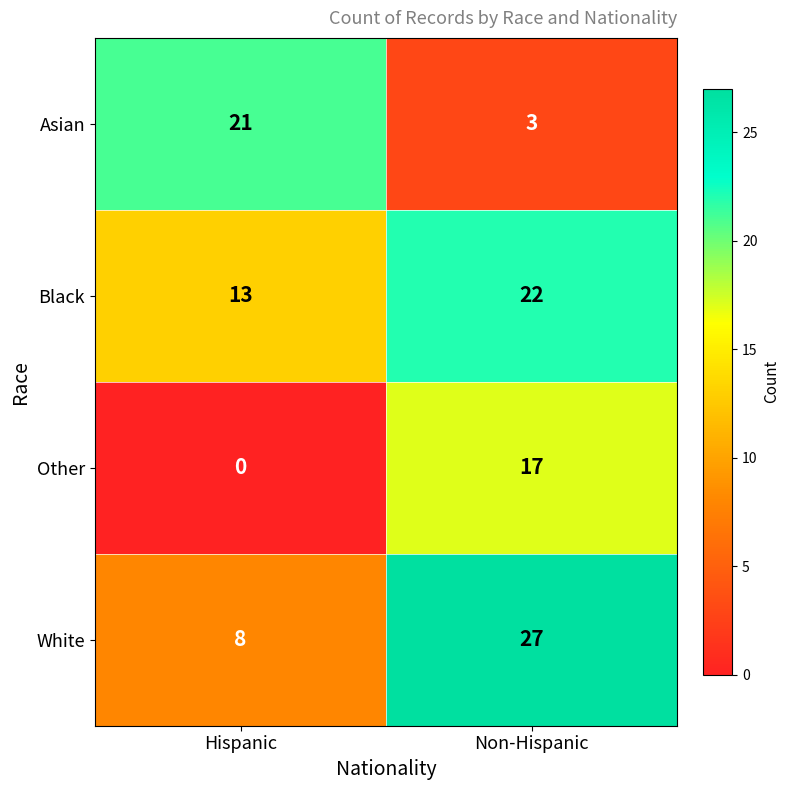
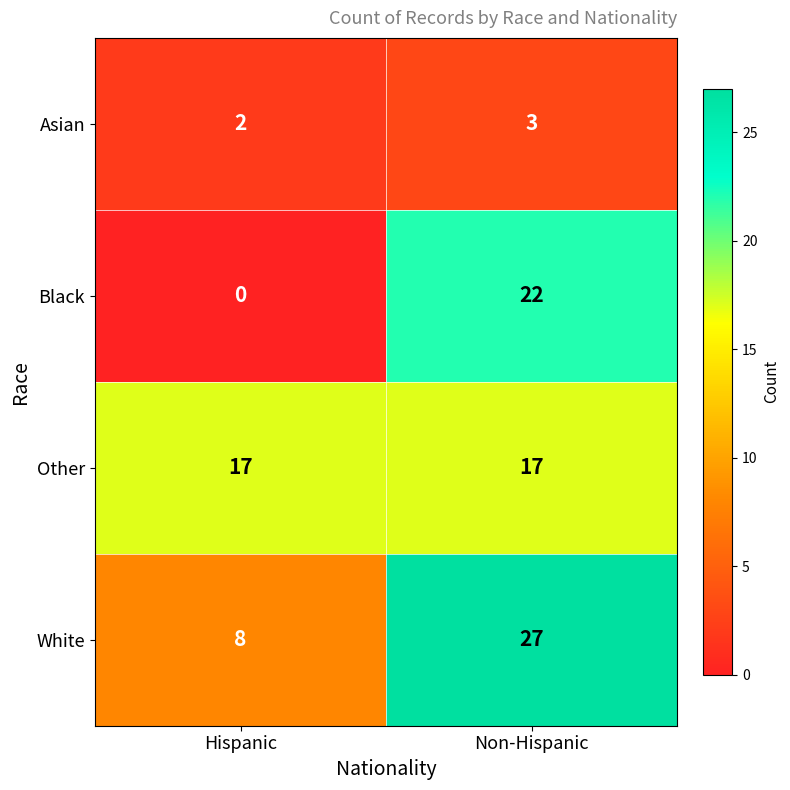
Asian, Hispanic: 21 -> 2
Black, Hispanic: 13 -> 0
Other, Hispanic: 0 -> 17
